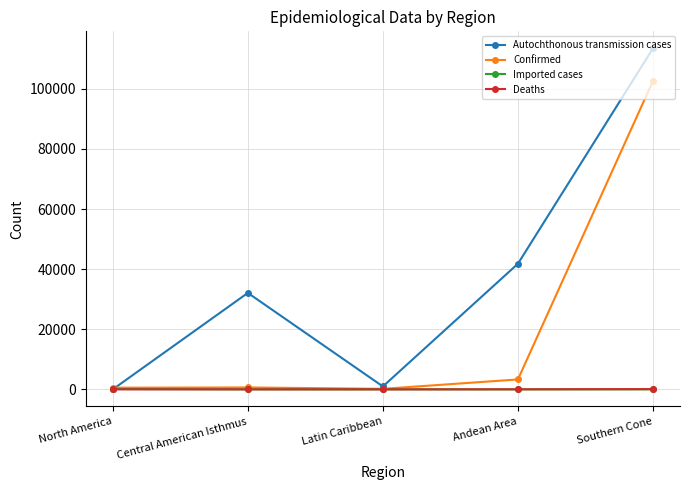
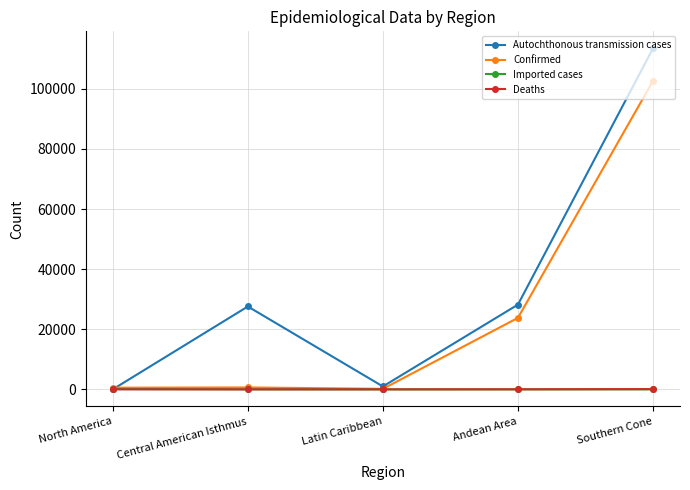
Autochthonous transmission cases, Central American Isthmus: 32000 -> 28000
Autochthonous transmission cases, Andean Area: 42000 -> 28000
Confirmed, Andean Area: 3000 -> 24000
